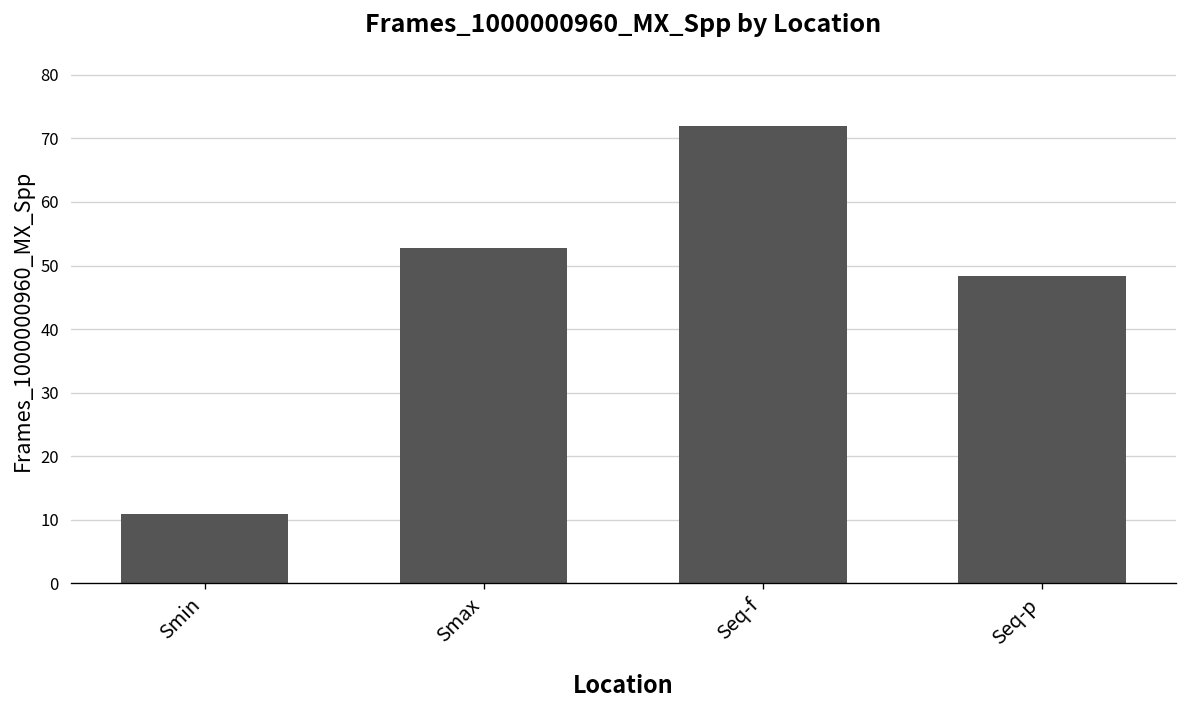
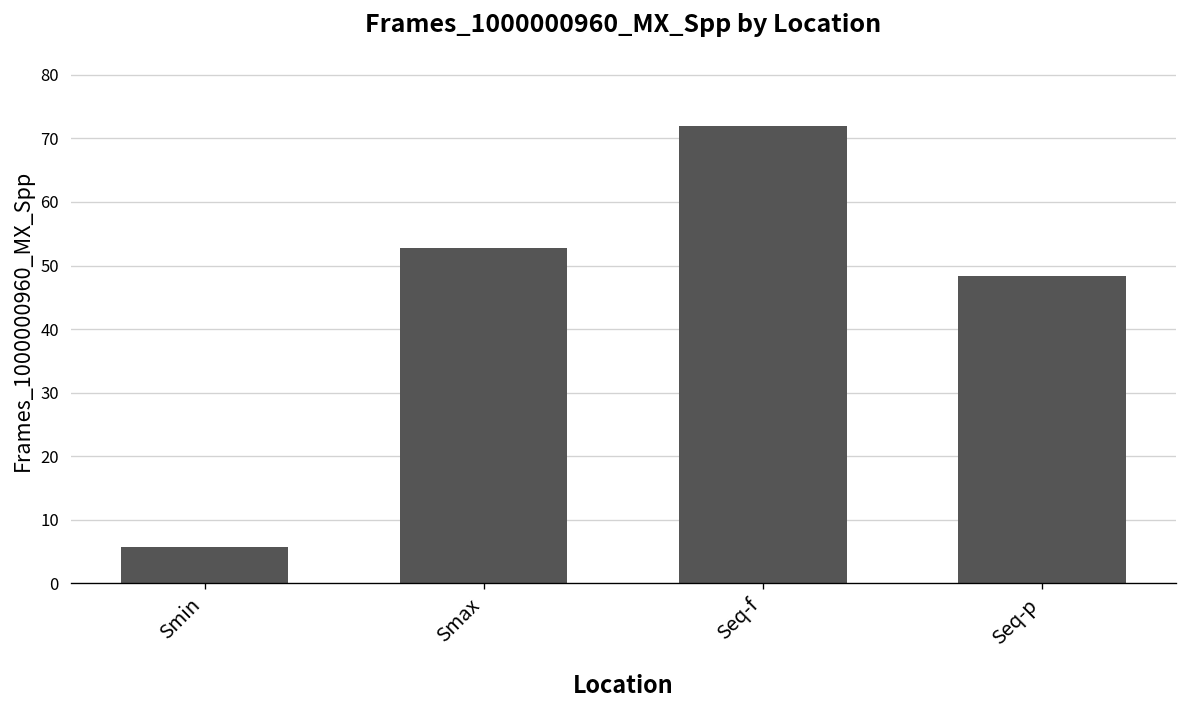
Smin: 11 -> 6
